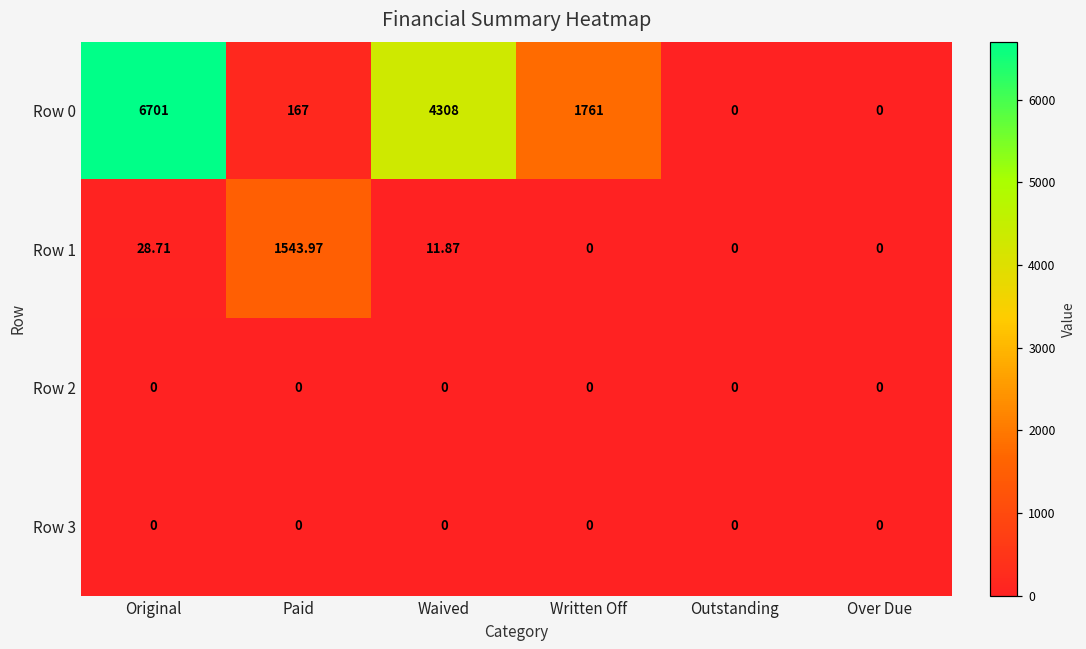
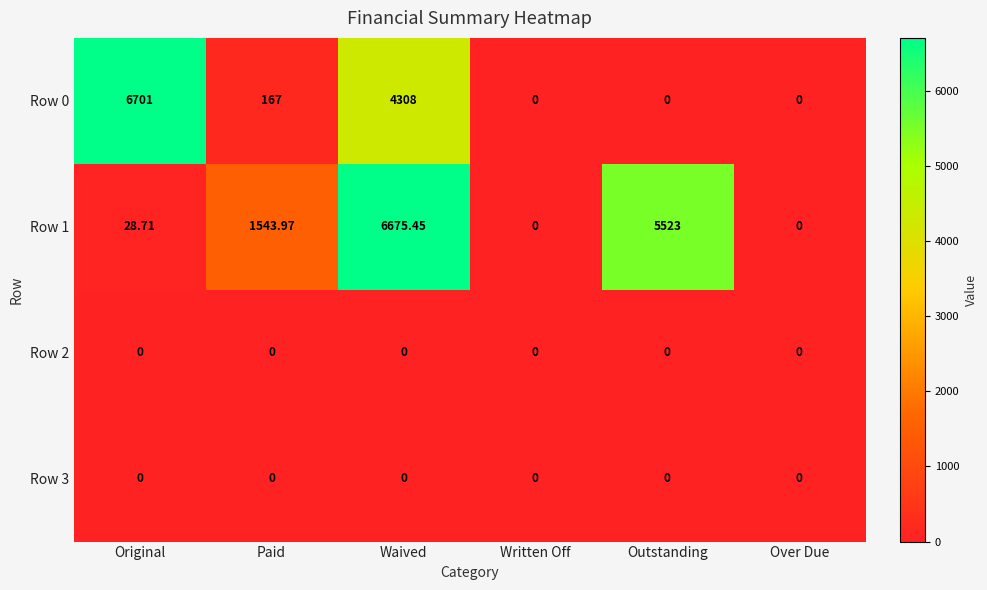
Row 0, Written Off: 1761 -> 0
Row 1, Waived: 11.87 -> 6675.45
Row 1, Outstanding: 0 -> 5523
